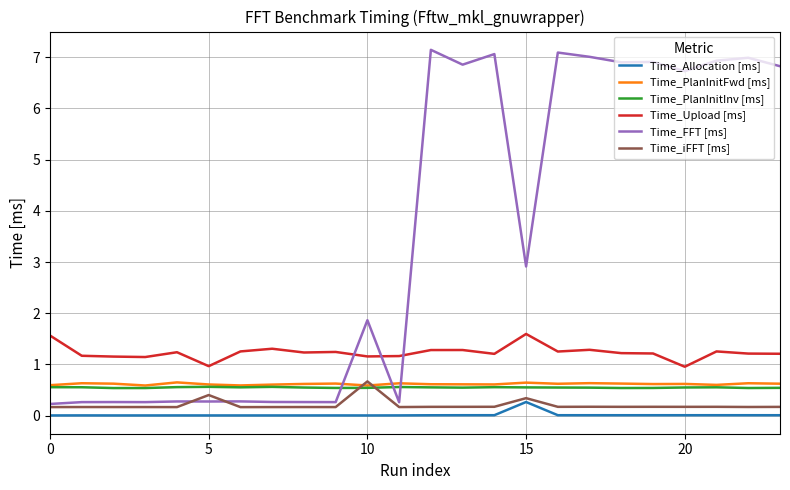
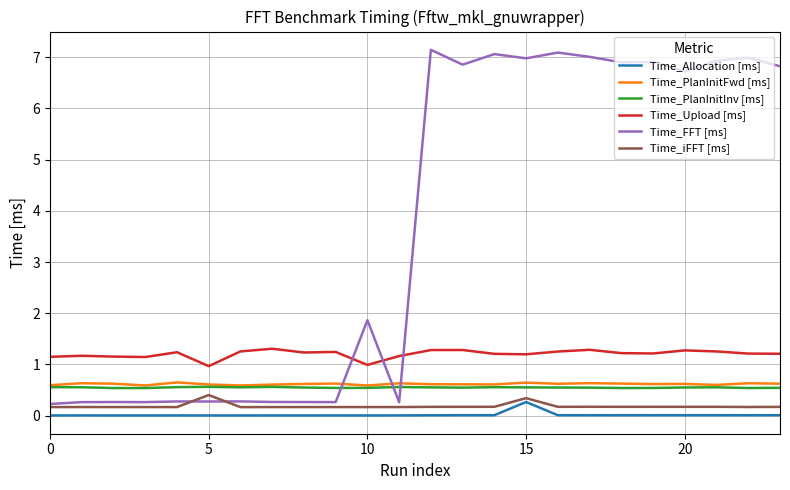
Time_Upload [ms], 0: 1.6 -> 1.1
Time_Upload [ms], 10: 1.2 -> 1.0
Time_iFFT [ms], 10: 0.7 -> 0.2
Time_Upload [ms], 15: 1.6 -> 1.2
Time_FFT [ms], 15: 2.9 -> 7.0
Time_Upload [ms], 20: 1.0 -> 1.3
